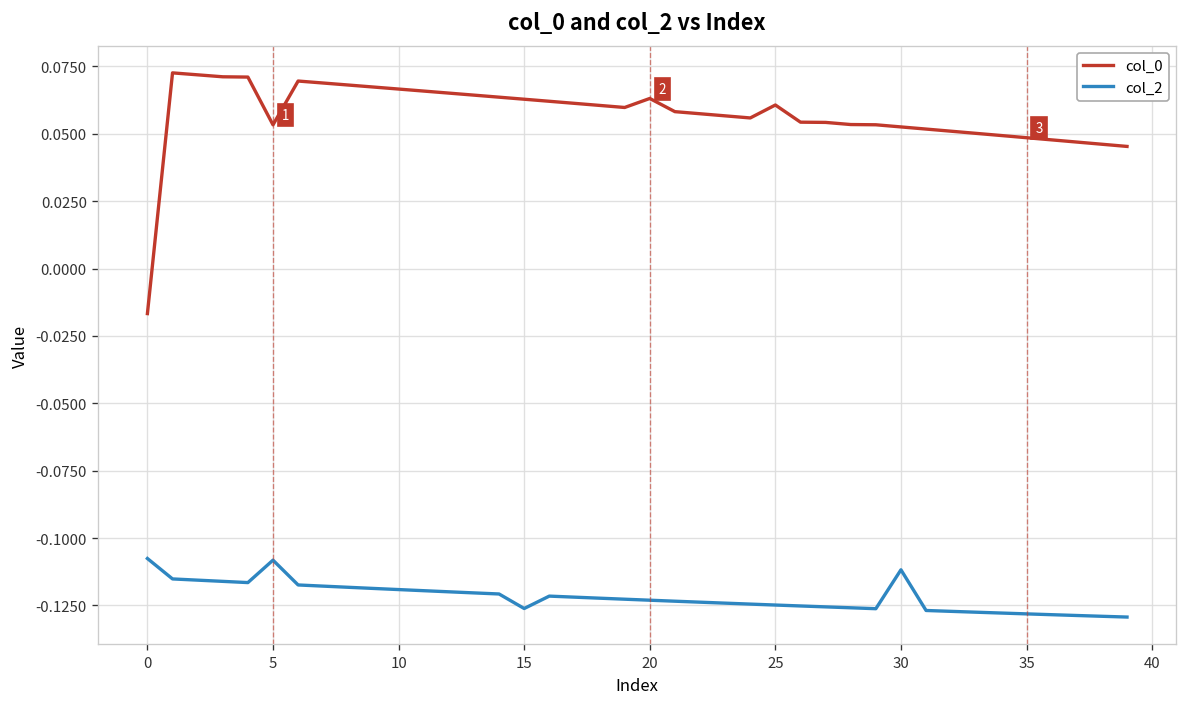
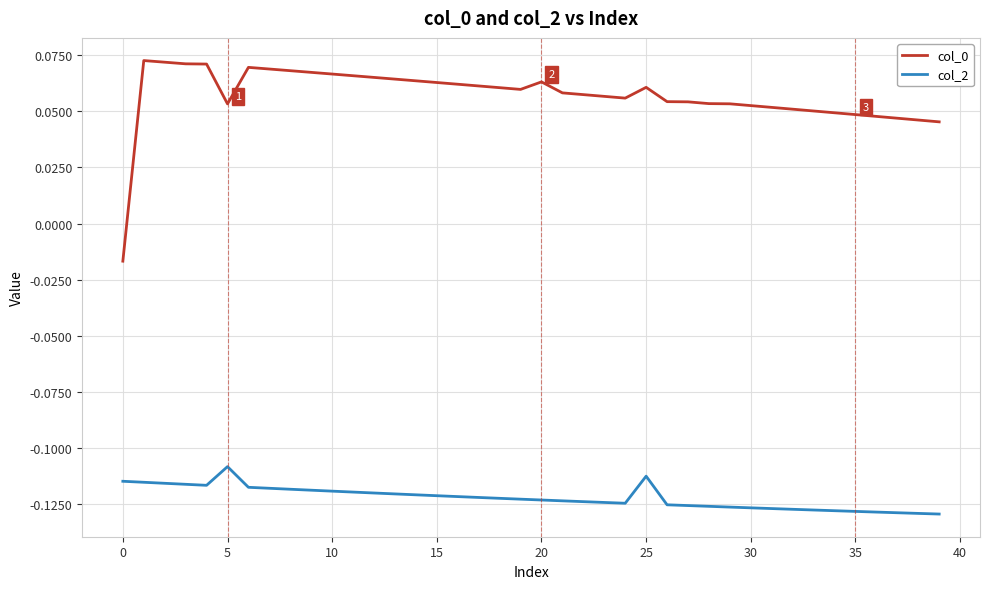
col_2, 0: -0.108 -> -0.115
col_2, 15: -0.126 -> -0.121
col_2, 25: -0.125 -> -0.112
col_2, 30: -0.112 -> -0.127
